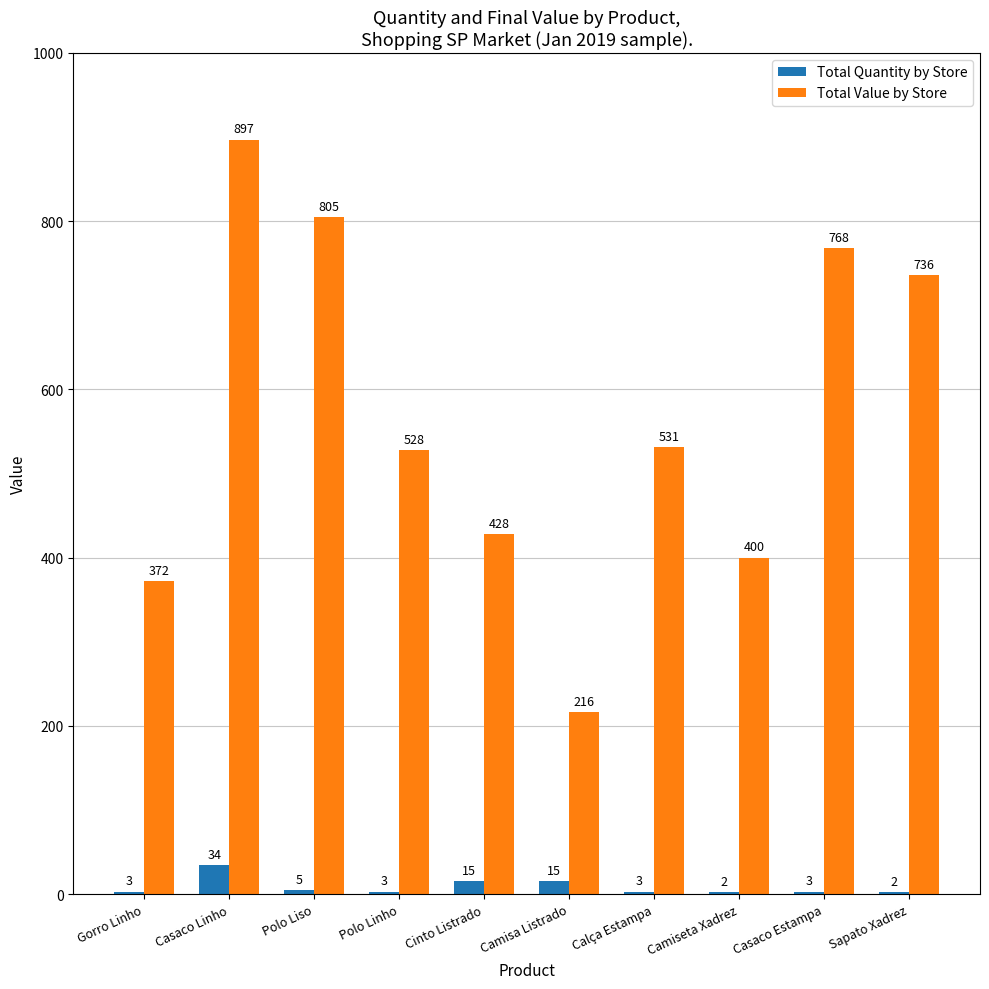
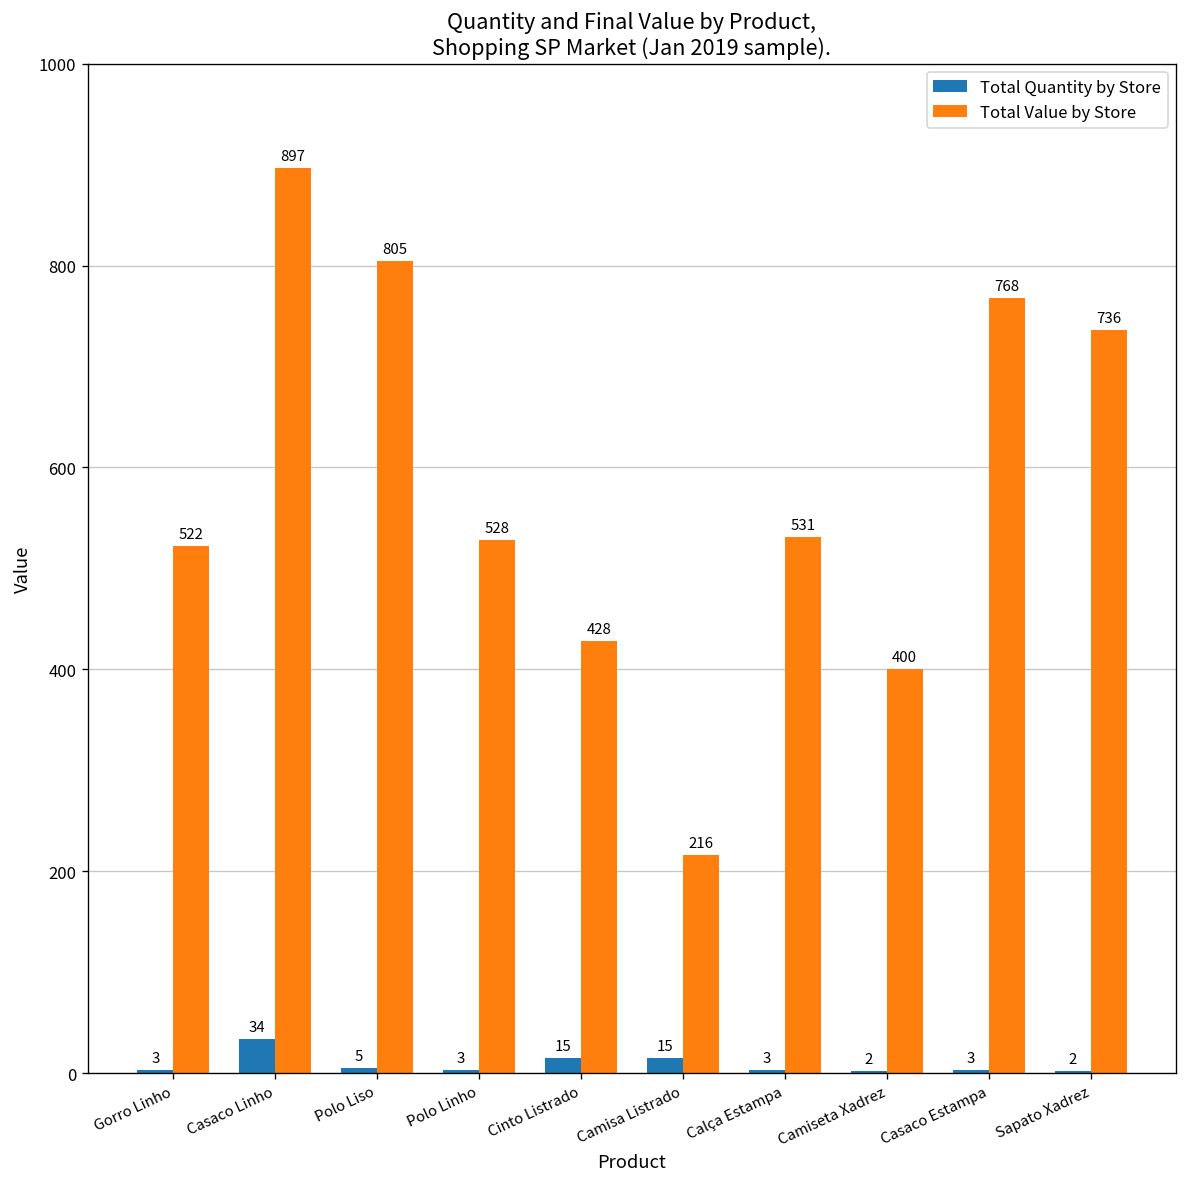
Total Value by Store, Gorro Linho: 372 -> 522
